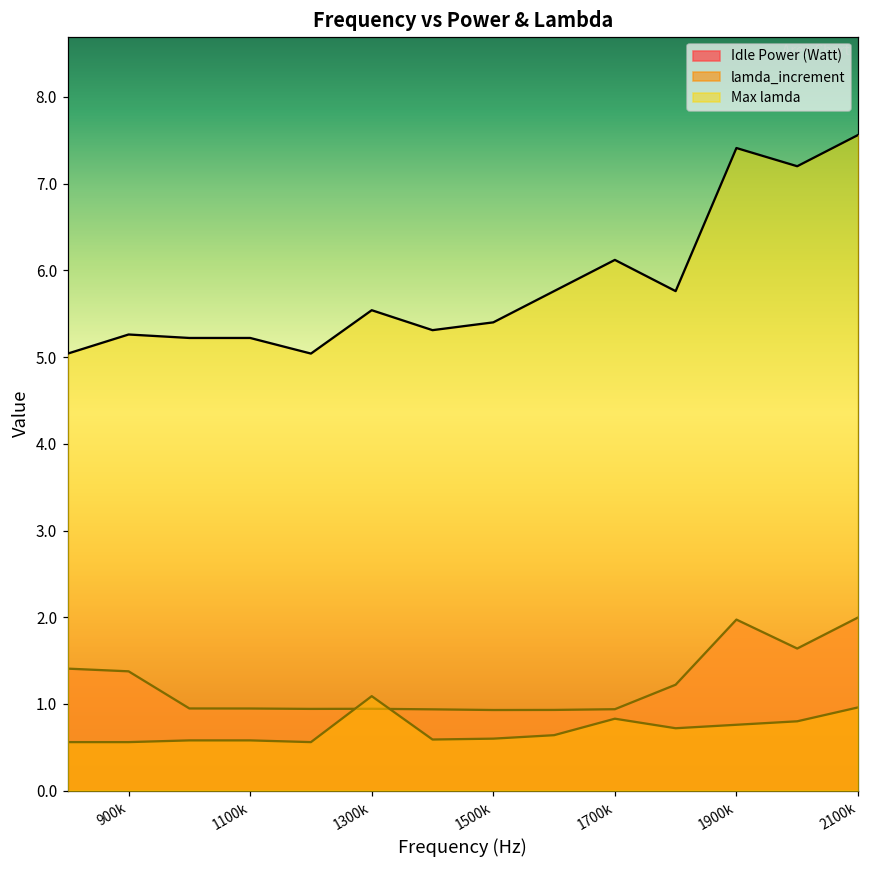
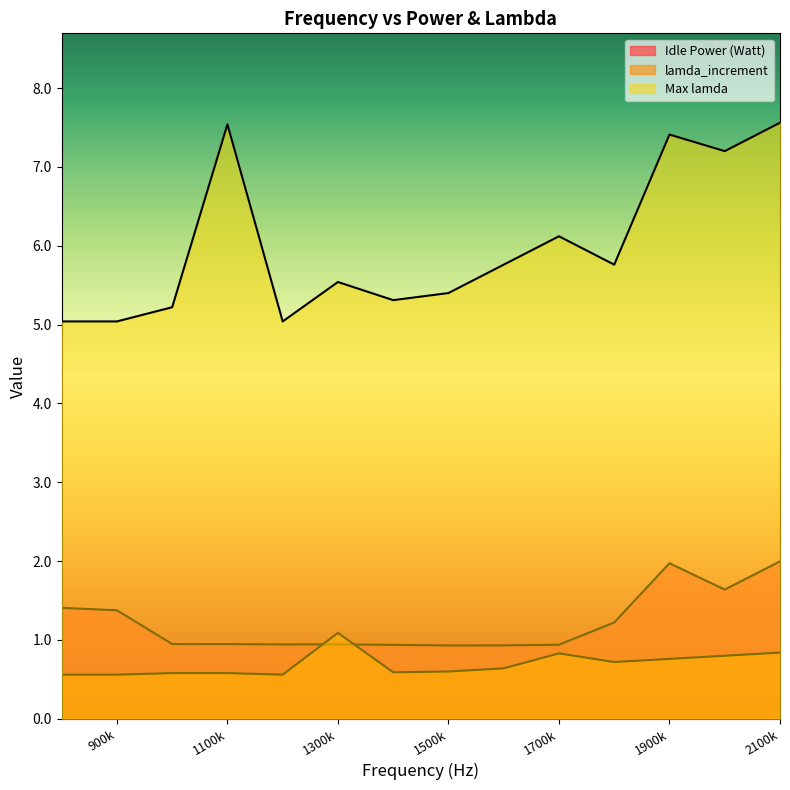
Max lamda, 900k: 5.3 -> 5.0
Max lamda, 1100k: 5.2 -> 7.5
lamda_increment, 2100k: 1.0 -> 0.8
